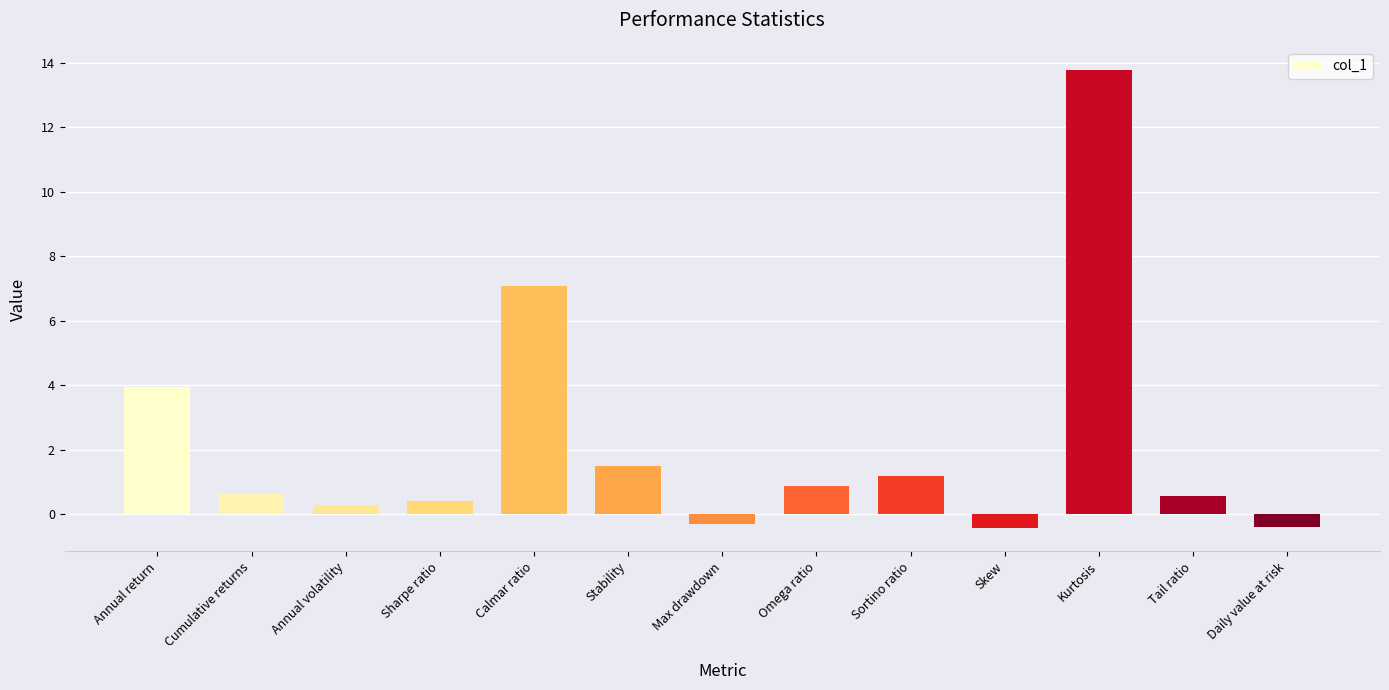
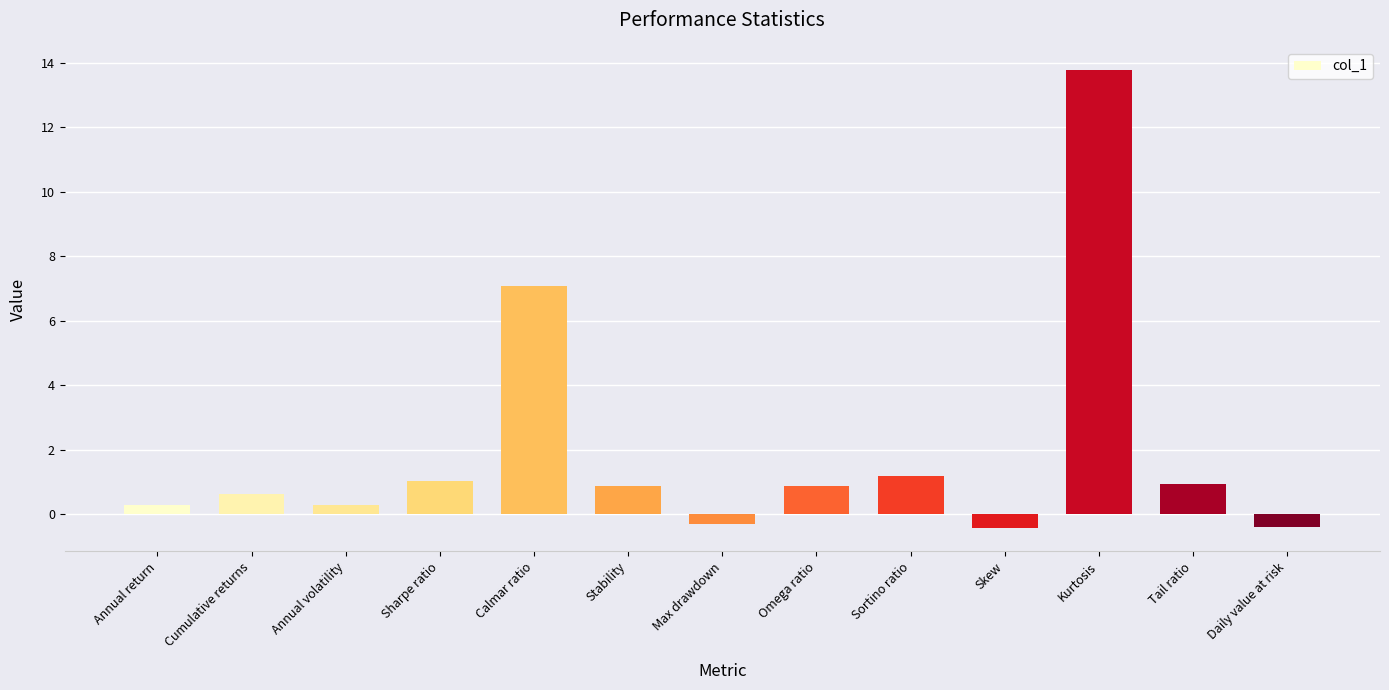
Annual return: 3.9 -> 0.3
Sharpe ratio: 0.4 -> 1.0
Stability: 1.5 -> 0.9
Tail ratio: 0.6 -> 0.9
